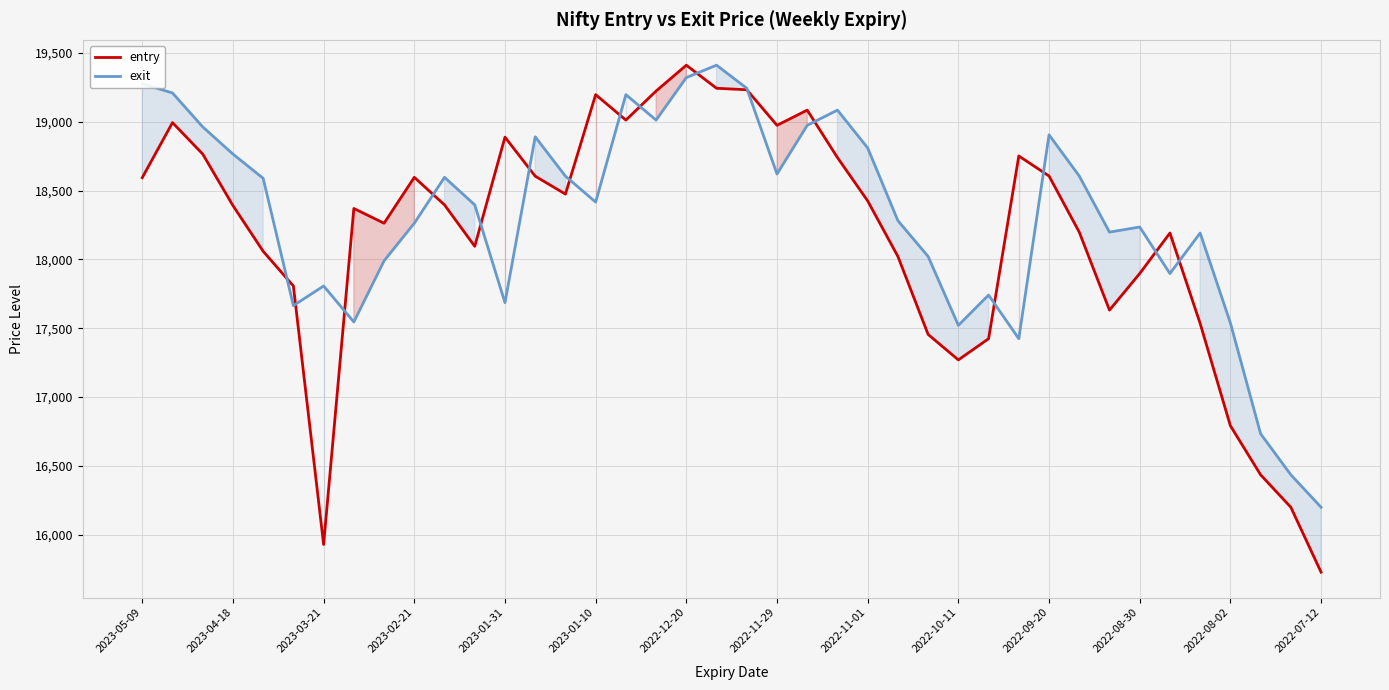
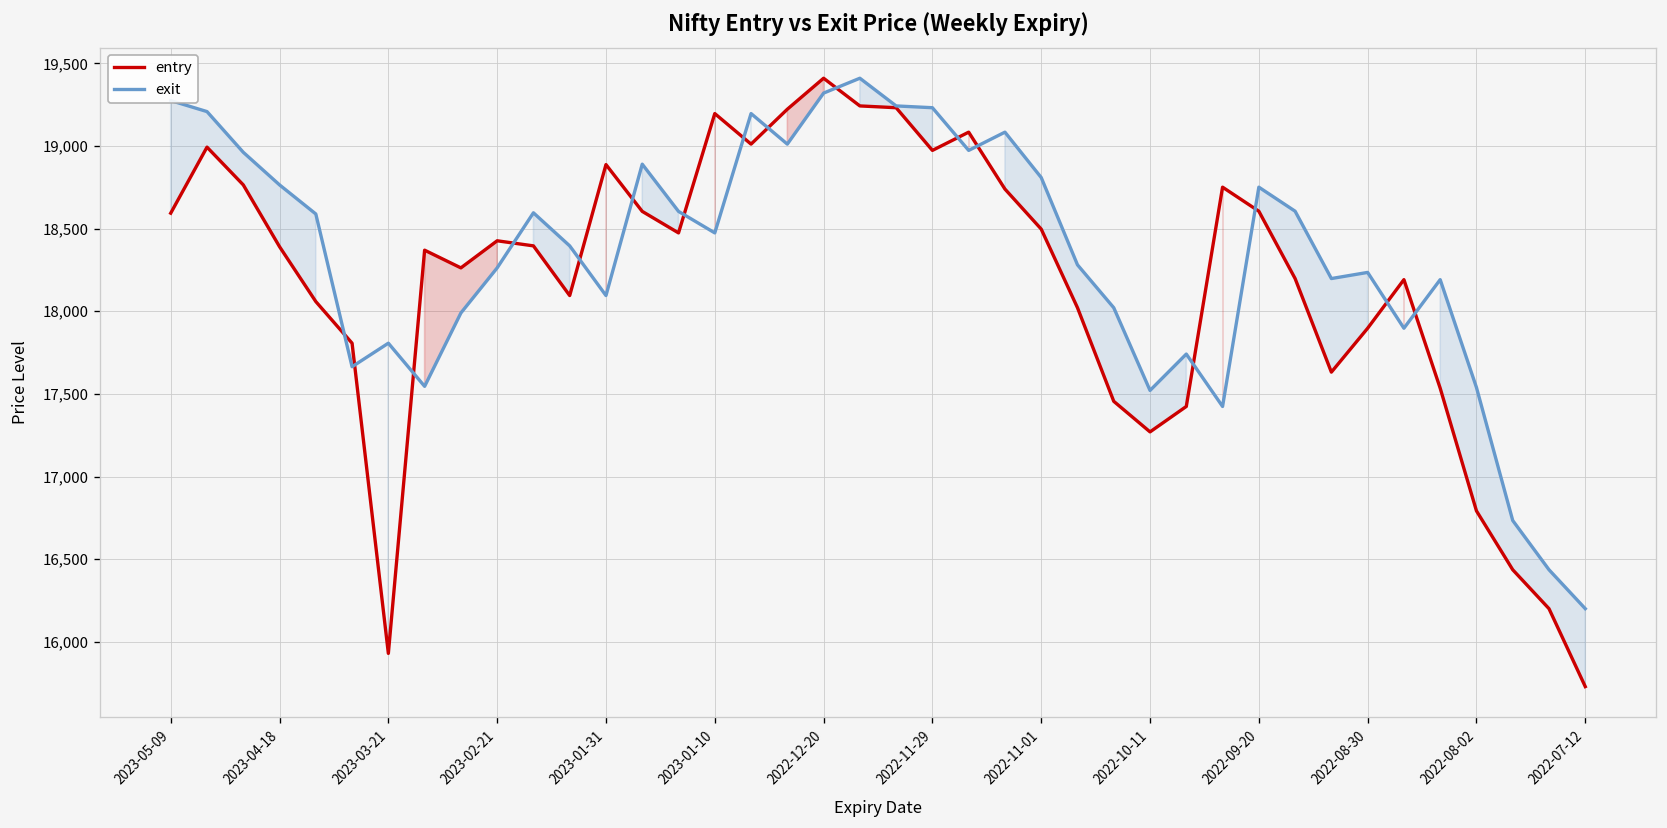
entry, 2023-02-21: 18,600 -> 18,430
exit, 2023-01-31: 17,690 -> 18,100
exit, 2023-01-10: 18,420 -> 18,470
exit, 2022-11-29: 18,620 -> 19,230
entry, 2022-11-01: 18,420 -> 18,500
exit, 2022-09-20: 18,900 -> 18,750
